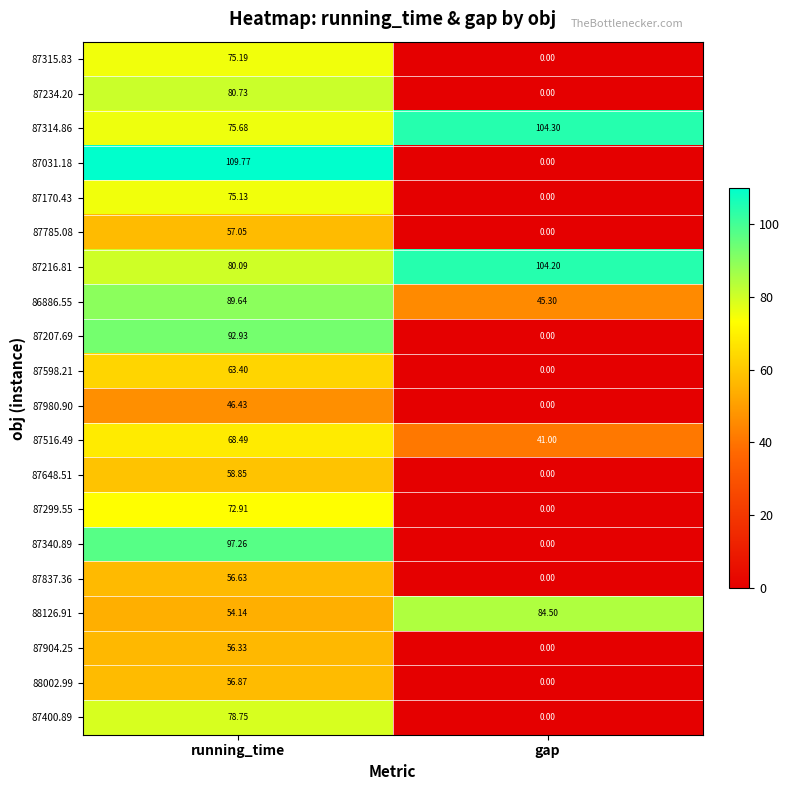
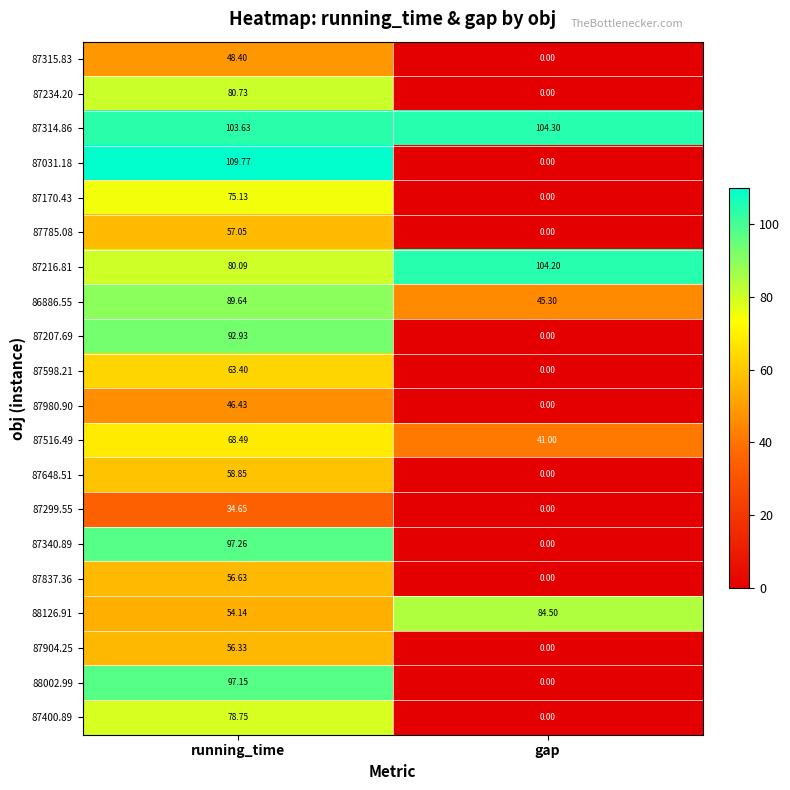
87315.83, running_time: 75.19 -> 48.40
87314.86, running_time: 75.68 -> 103.63
87299.55, running_time: 72.91 -> 34.65
88002.99, running_time: 56.87 -> 97.15
